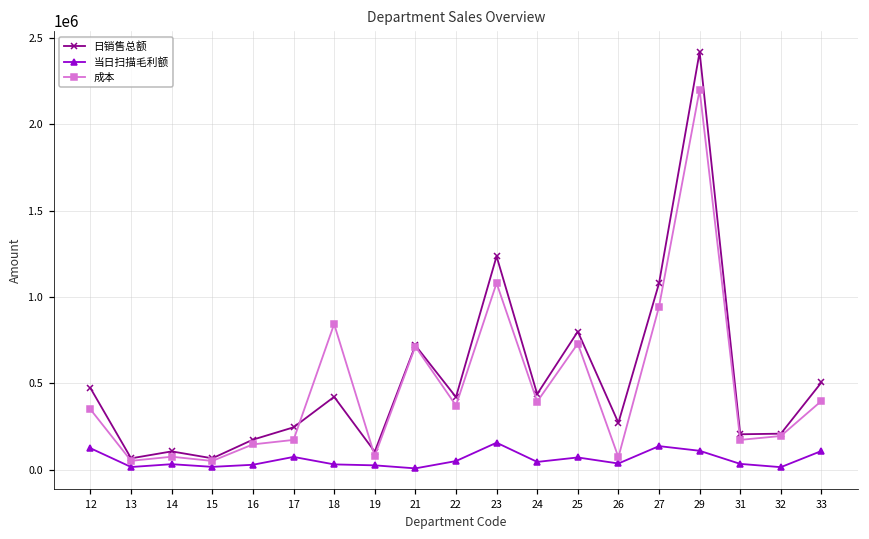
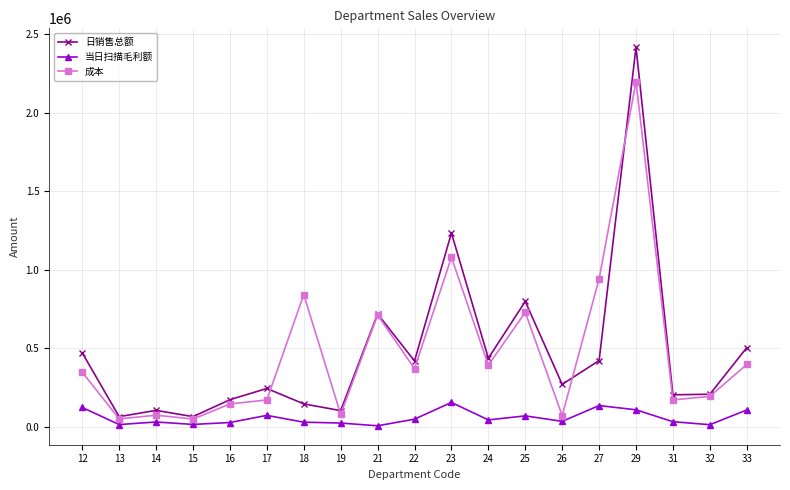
日销售总额, 18: 420000 -> 150000
日销售总额, 27: 1080000 -> 420000
